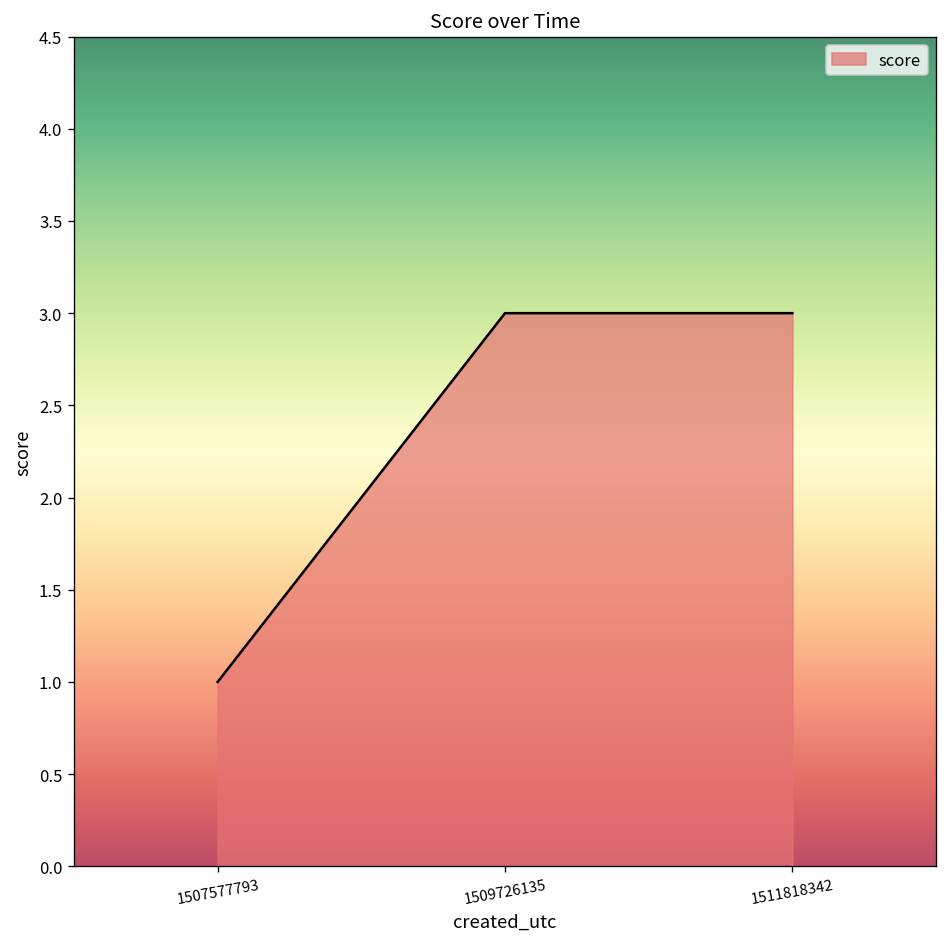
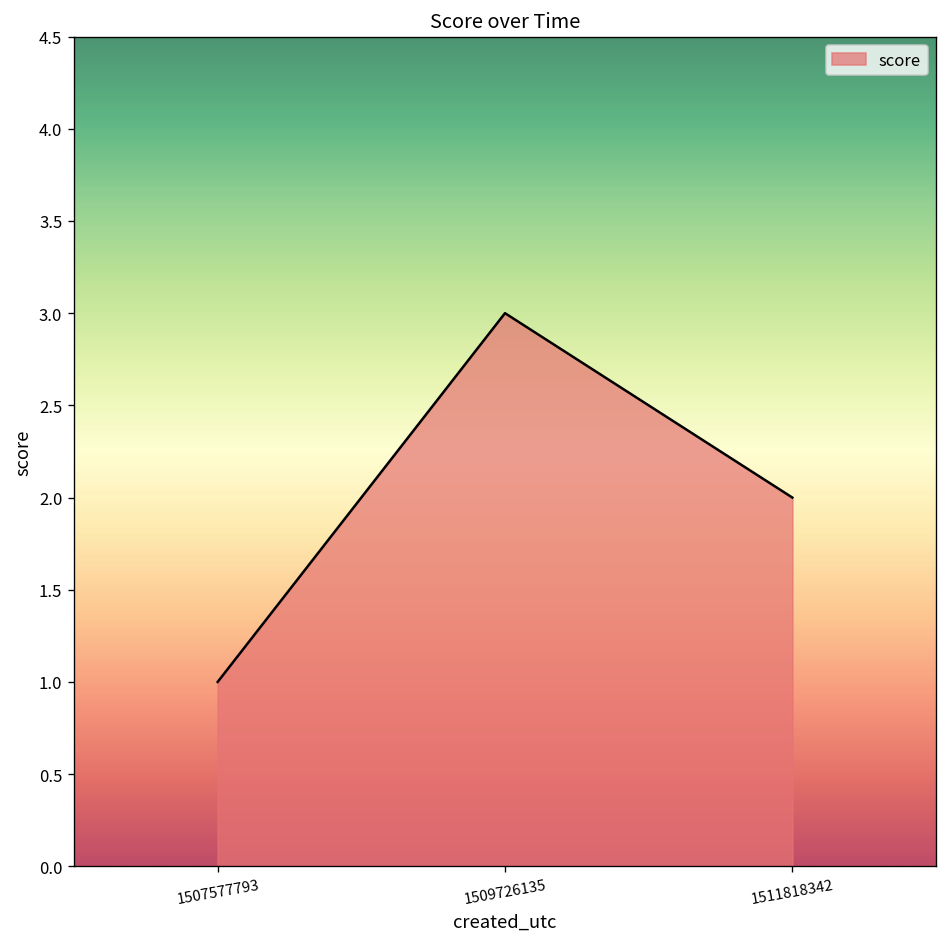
1511818342: 3 -> 2
